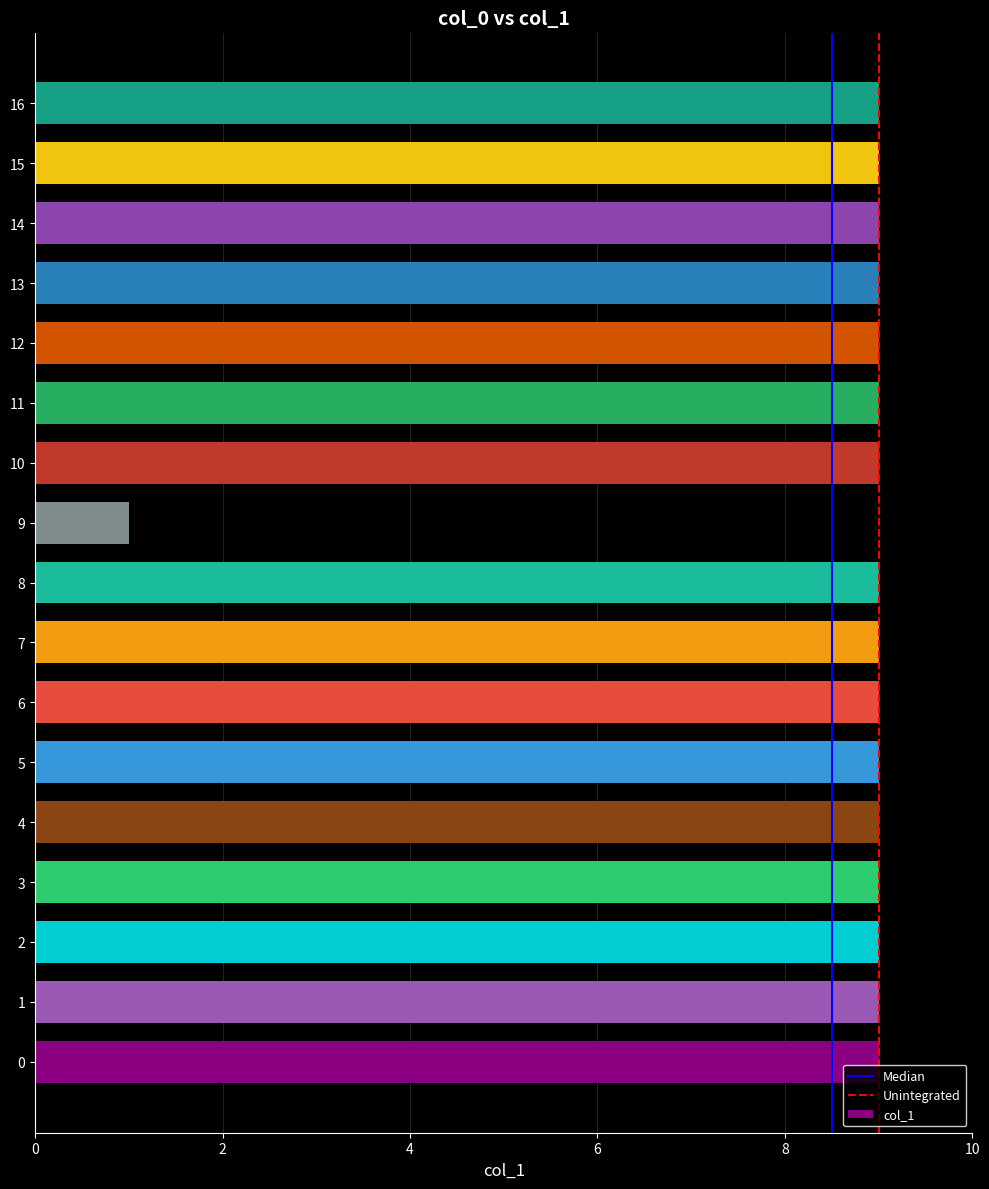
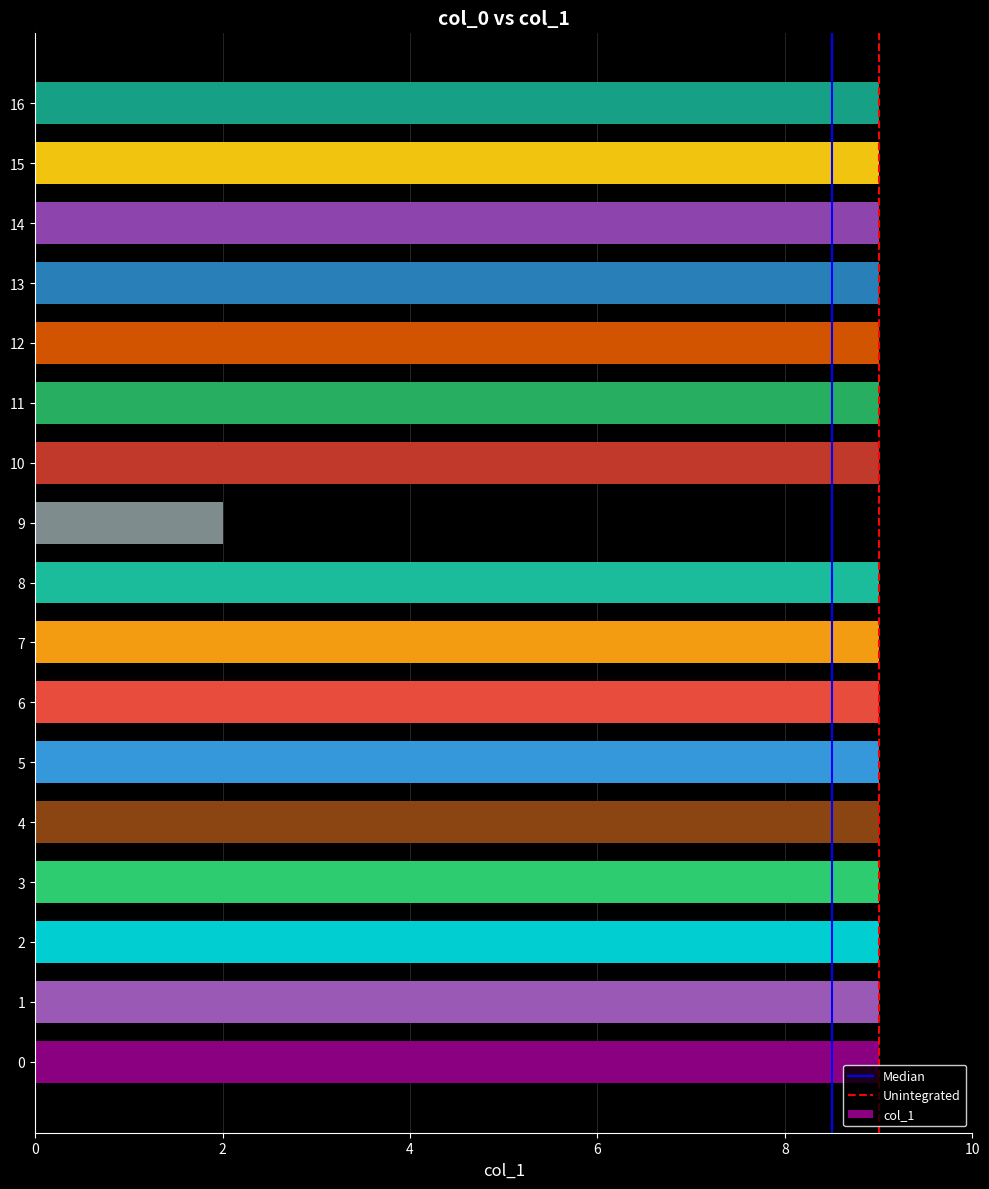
9: 1 -> 2
